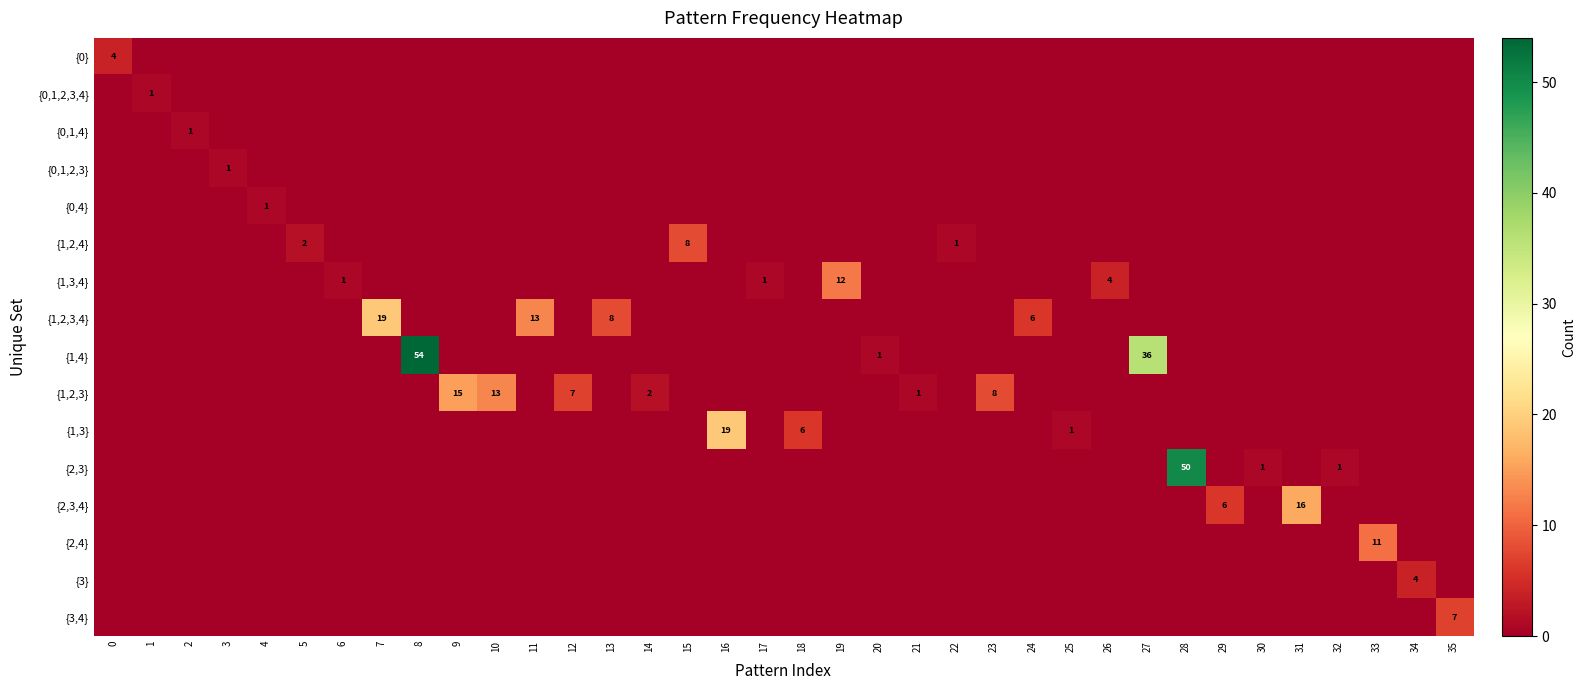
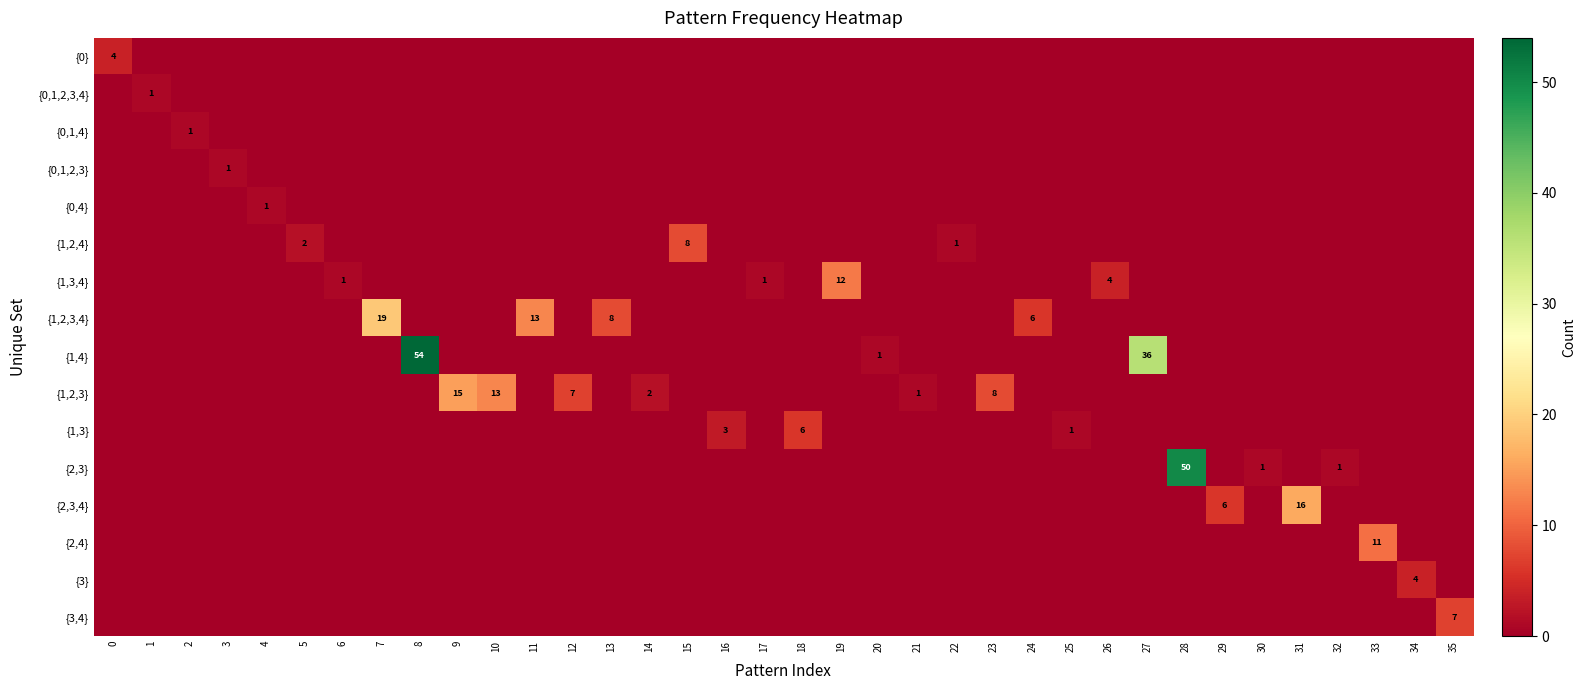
{1,3}, 16: 19 -> 3
